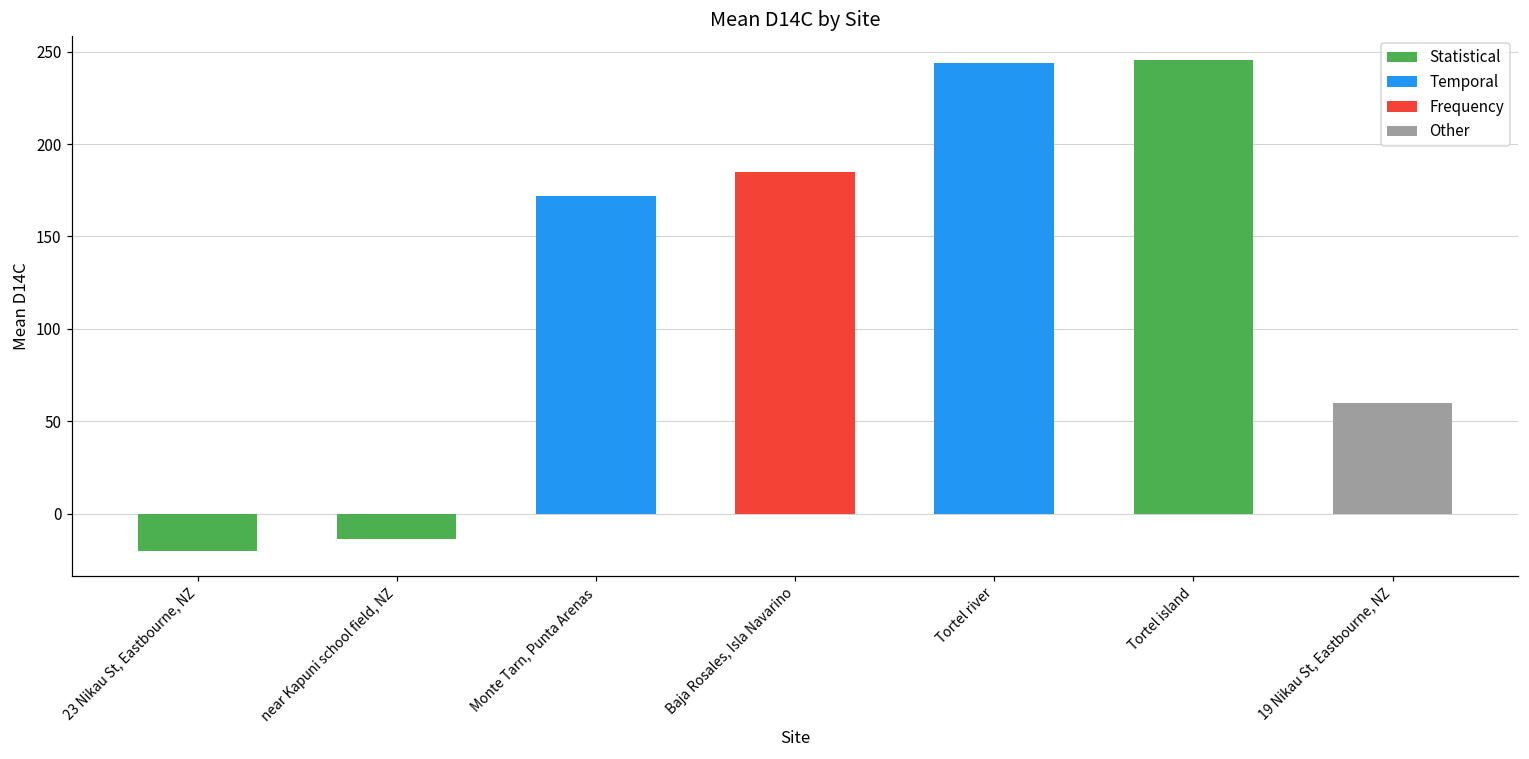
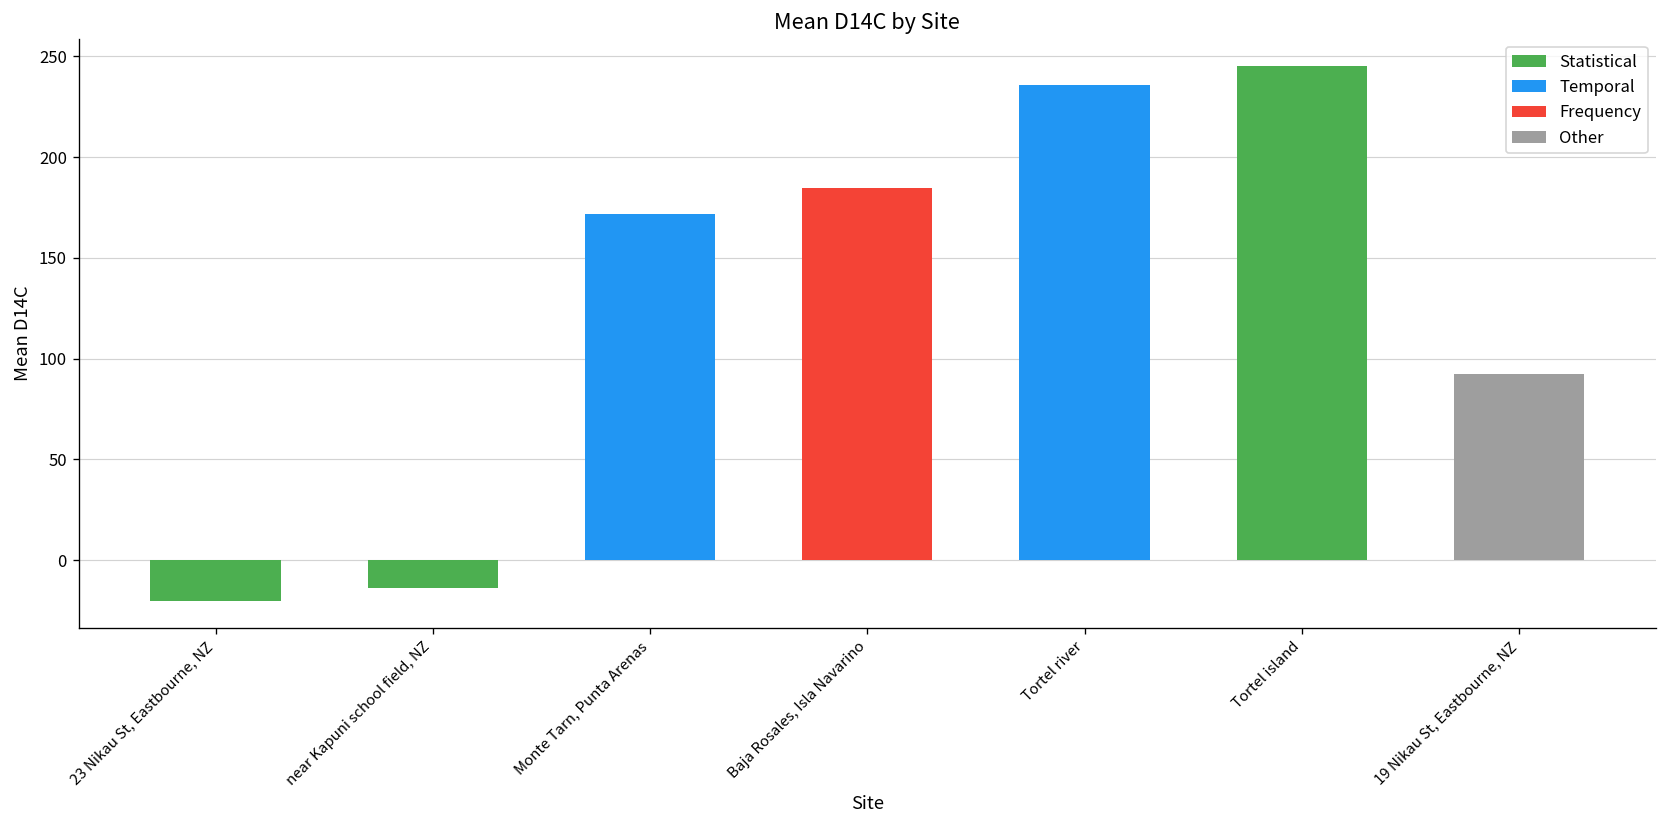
Tortel river: 244 -> 236
19 Nikau St, Eastbourne, NZ: 60 -> 93
